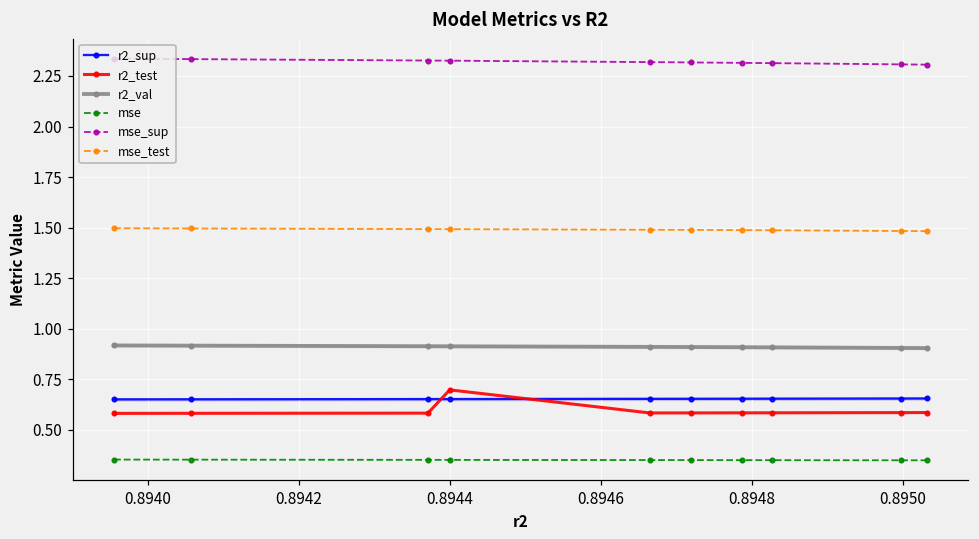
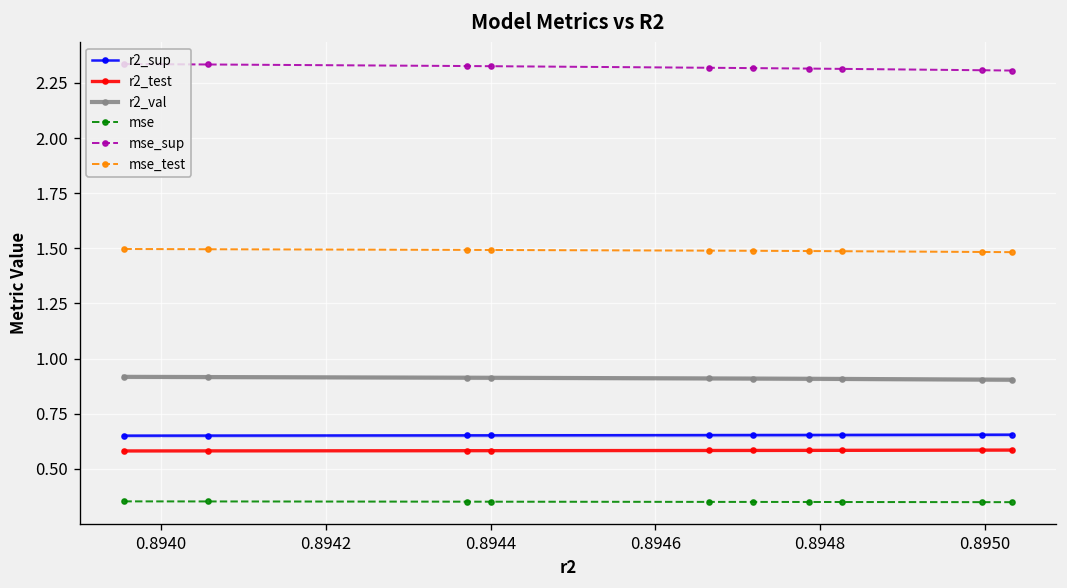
r2_test, 0.8944: 0.70 -> 0.58
